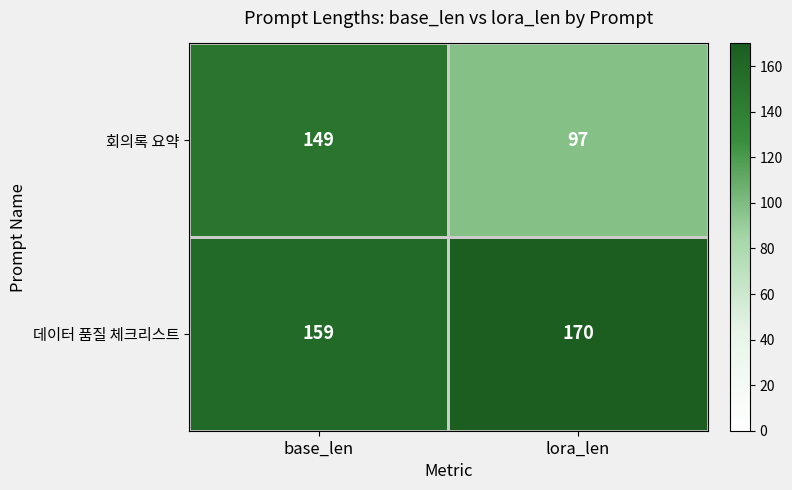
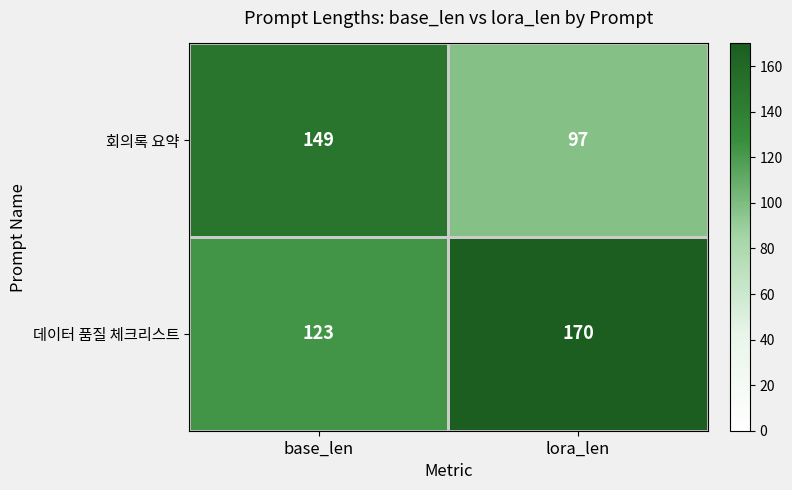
데이터 품질 체크리스트, base_len: 159 -> 123
